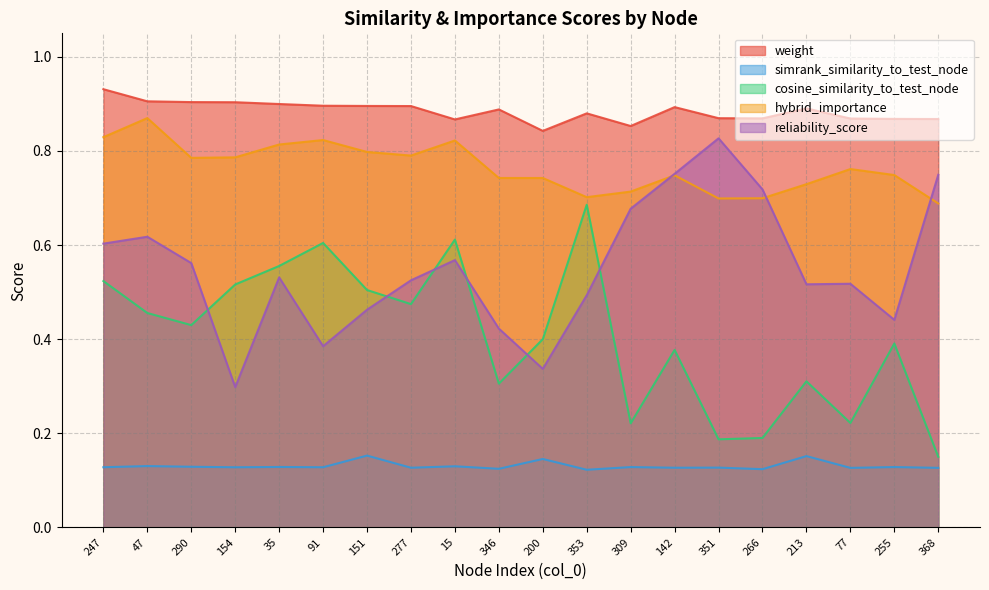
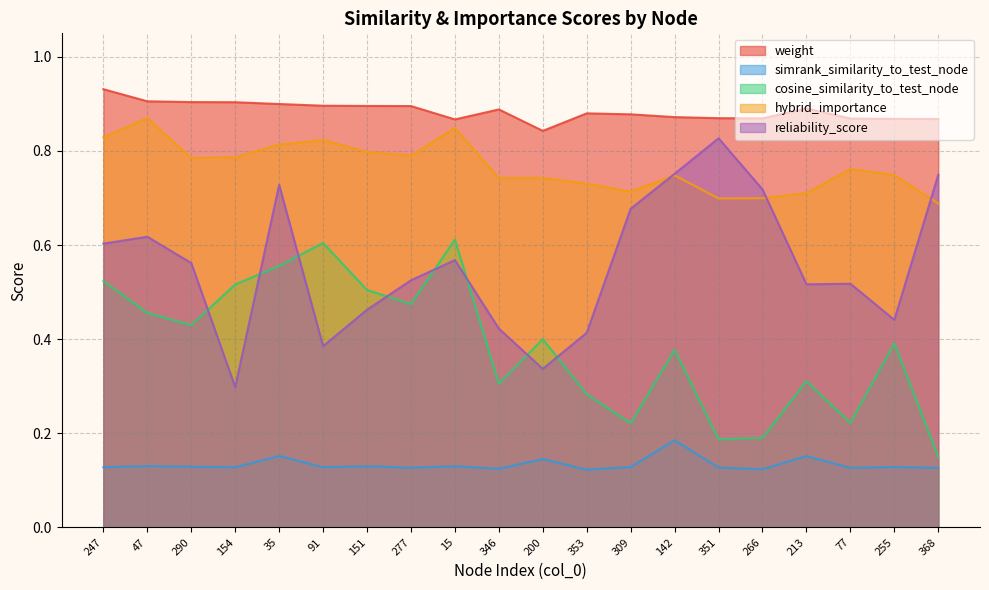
simrank_similarity_to_test_node, 35: 0.13 -> 0.15
reliability_score, 35: 0.53 -> 0.73
simrank_similarity_to_test_node, 151: 0.15 -> 0.13
hybrid_importance, 15: 0.82 -> 0.85
cosine_similarity_to_test_node, 353: 0.69 -> 0.28
hybrid_importance, 353: 0.70 -> 0.73
reliability_score, 353: 0.49 -> 0.41
weight, 309: 0.85 -> 0.88
weight, 142: 0.89 -> 0.87
simrank_similarity_to_test_node, 142: 0.13 -> 0.19
hybrid_importance, 213: 0.73 -> 0.71
